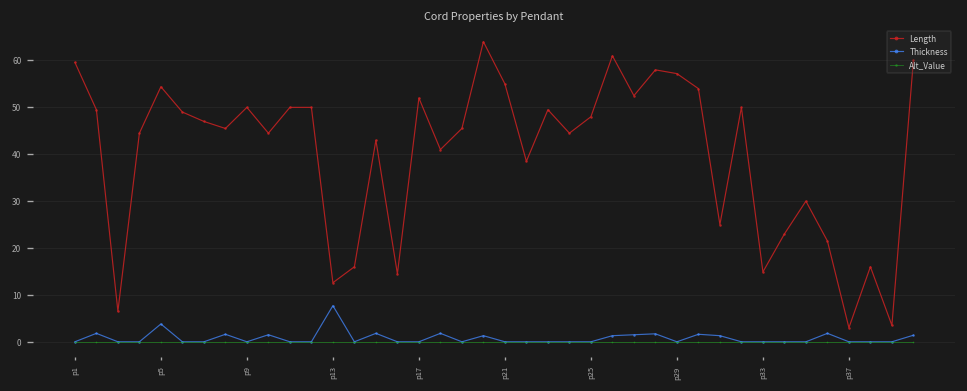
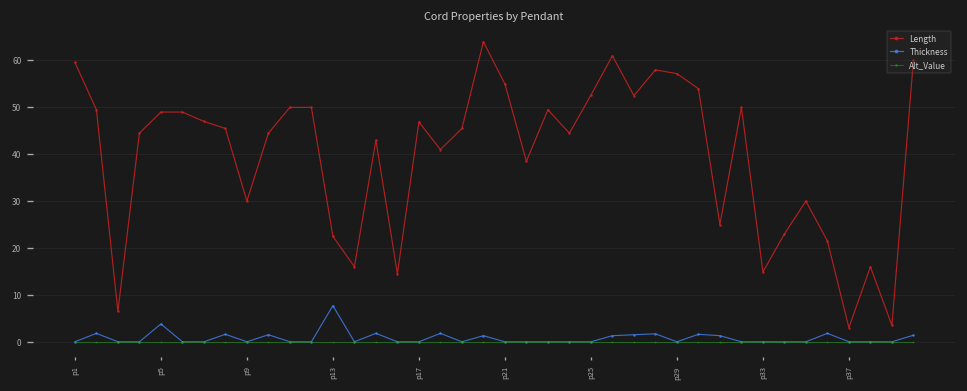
Length, p5: 54 -> 49
Length, p9: 50 -> 30
Length, p13: 13 -> 23
Length, p17: 52 -> 47
Length, p25: 48 -> 53
